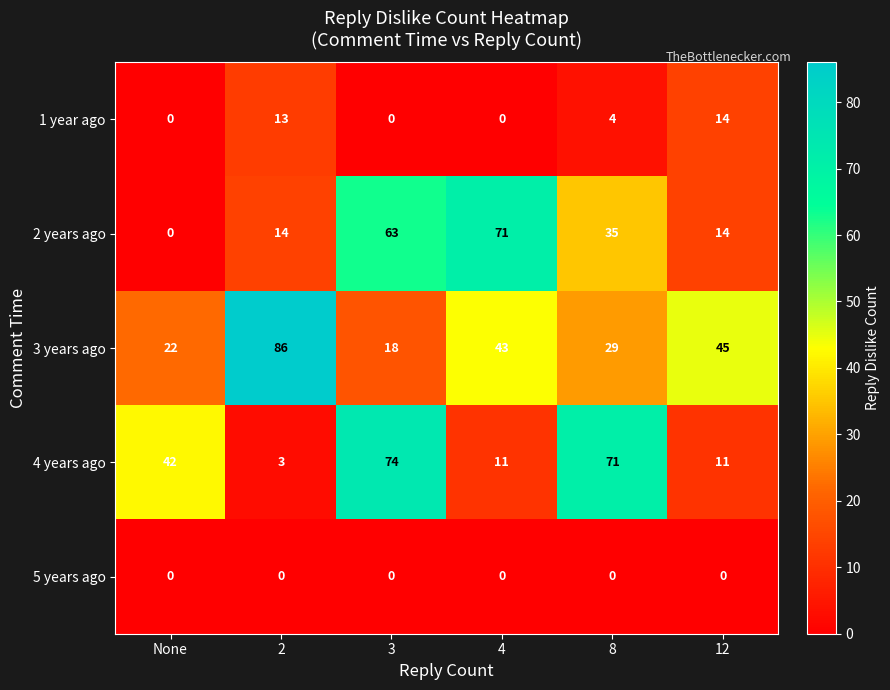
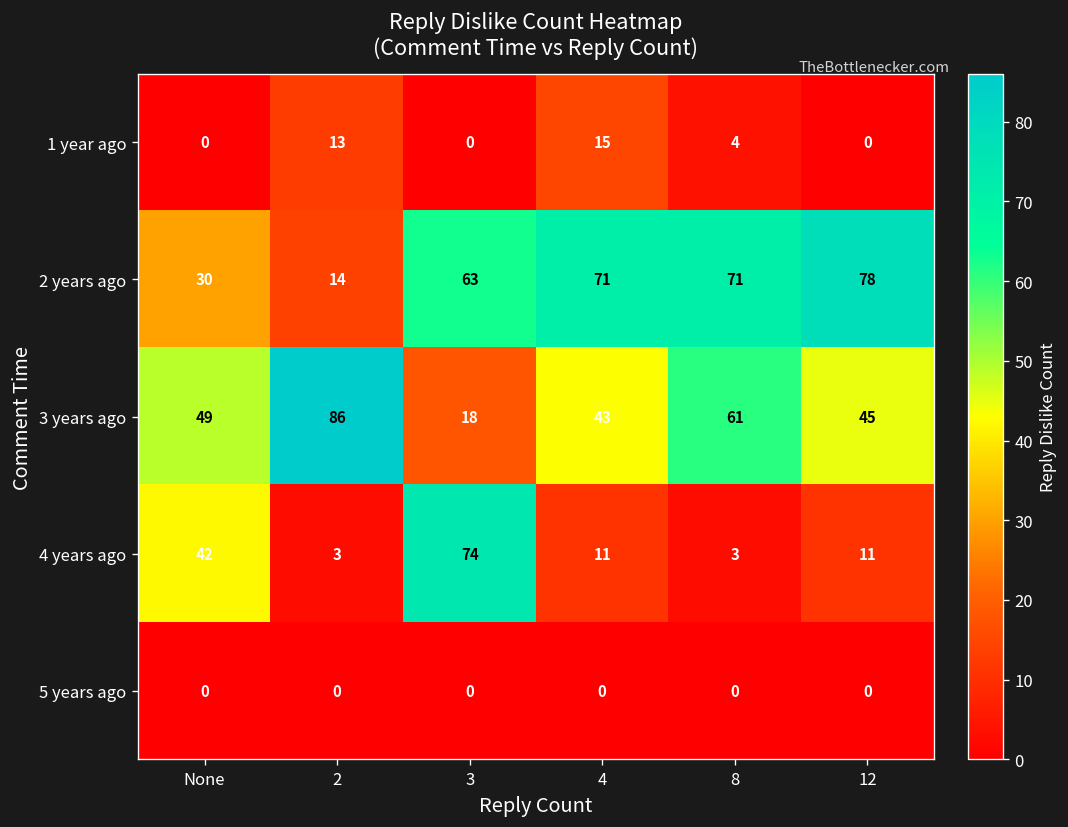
1 year ago, 4: 0 -> 15
1 year ago, 12: 14 -> 0
2 years ago, None: 0 -> 30
2 years ago, 8: 35 -> 71
2 years ago, 12: 14 -> 78
3 years ago, None: 22 -> 49
3 years ago, 8: 29 -> 61
4 years ago, 8: 71 -> 3
